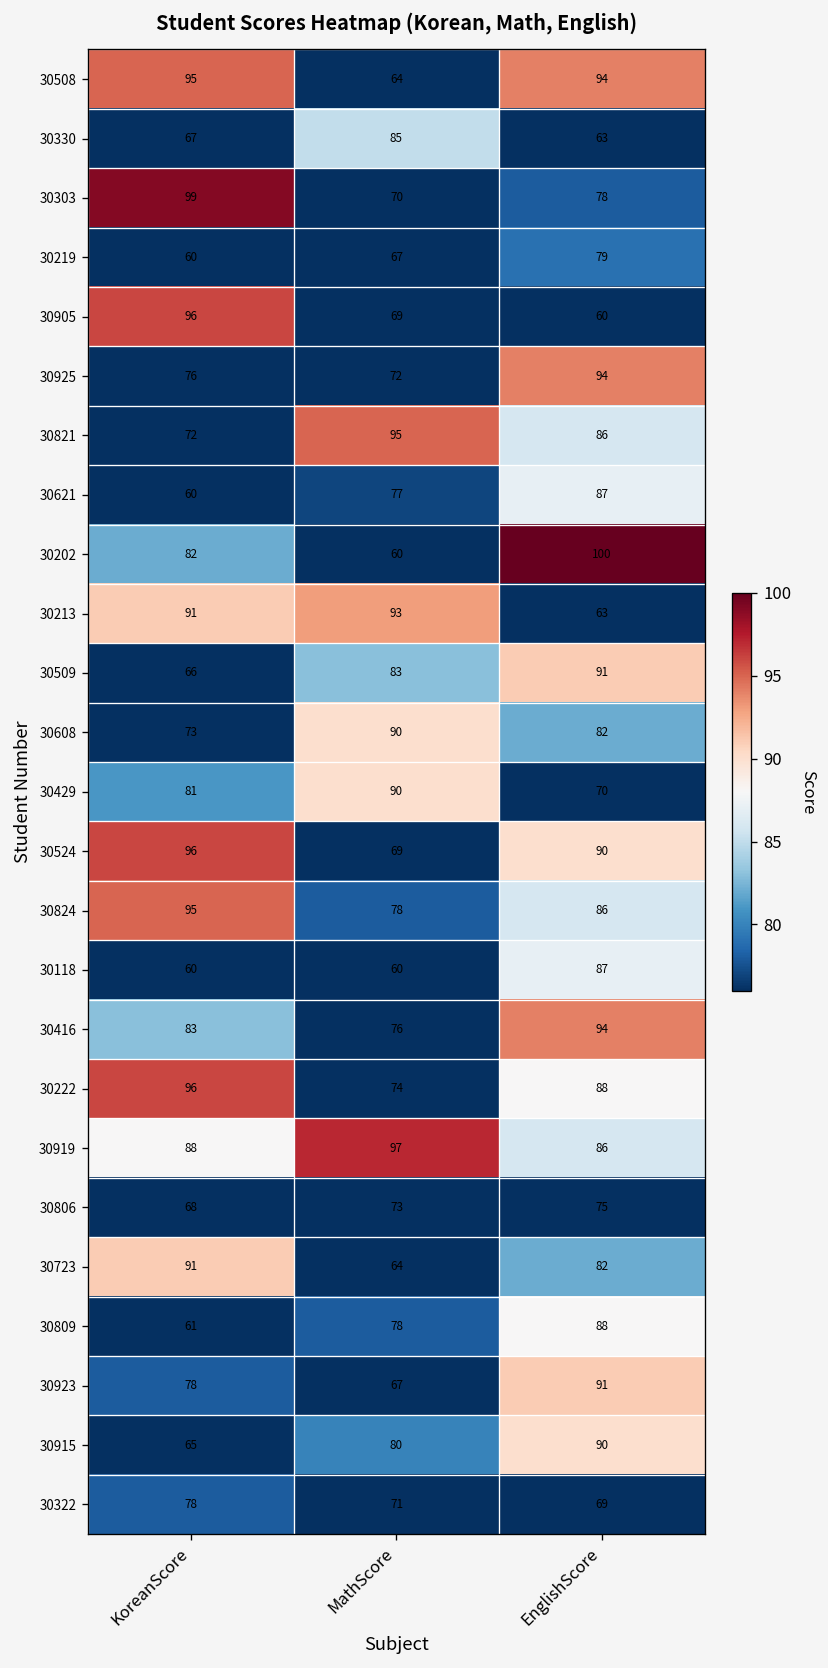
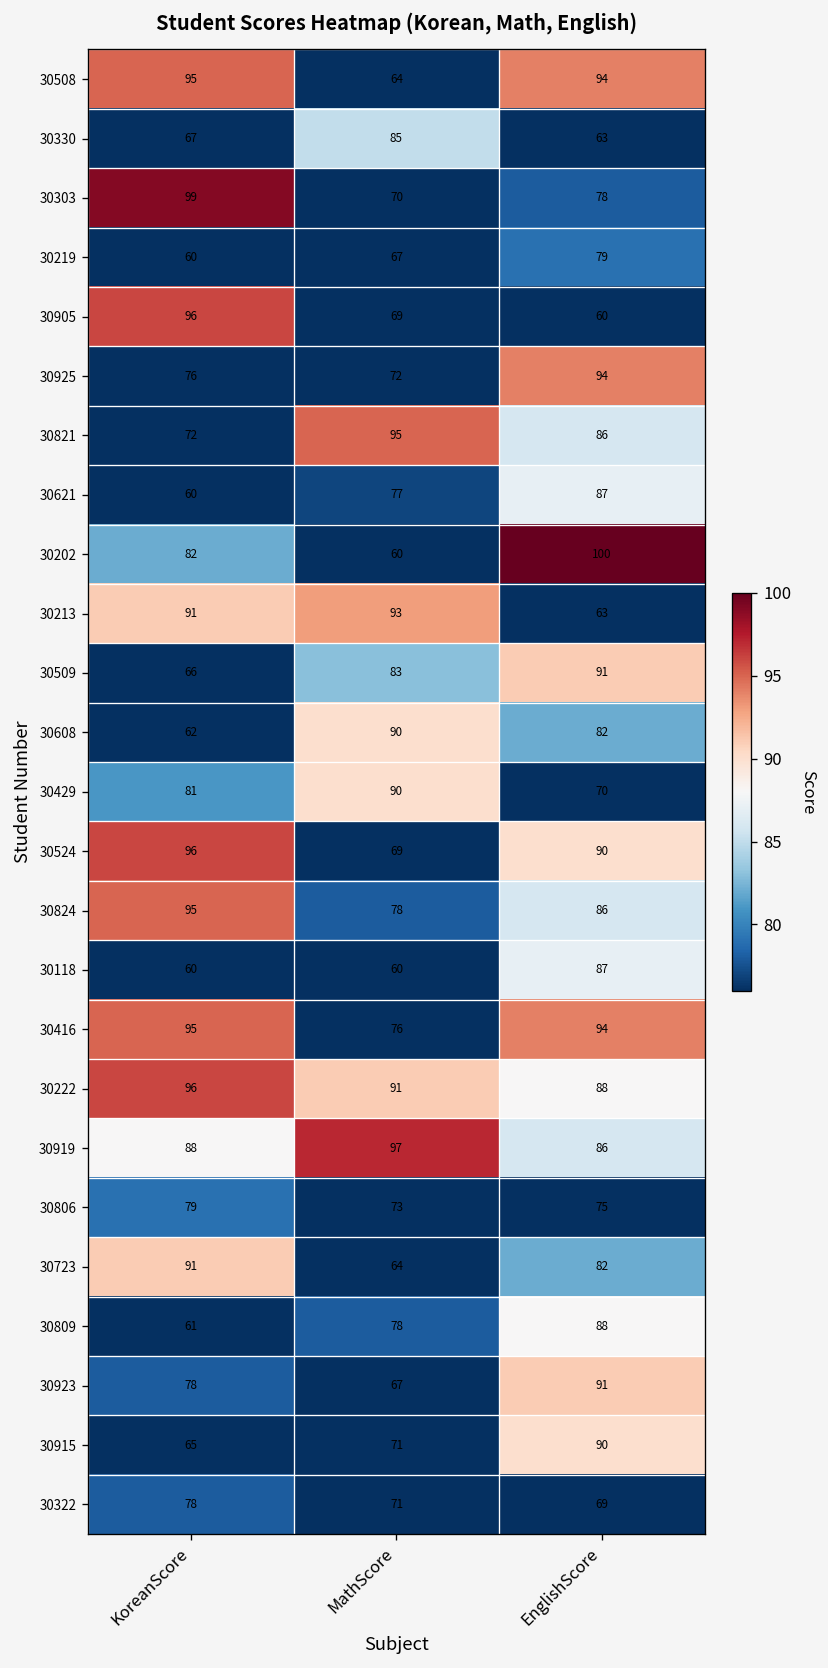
30608, KoreanScore: 73 -> 62
30416, KoreanScore: 83 -> 95
30222, MathScore: 74 -> 91
30806, KoreanScore: 68 -> 79
30915, MathScore: 80 -> 71
